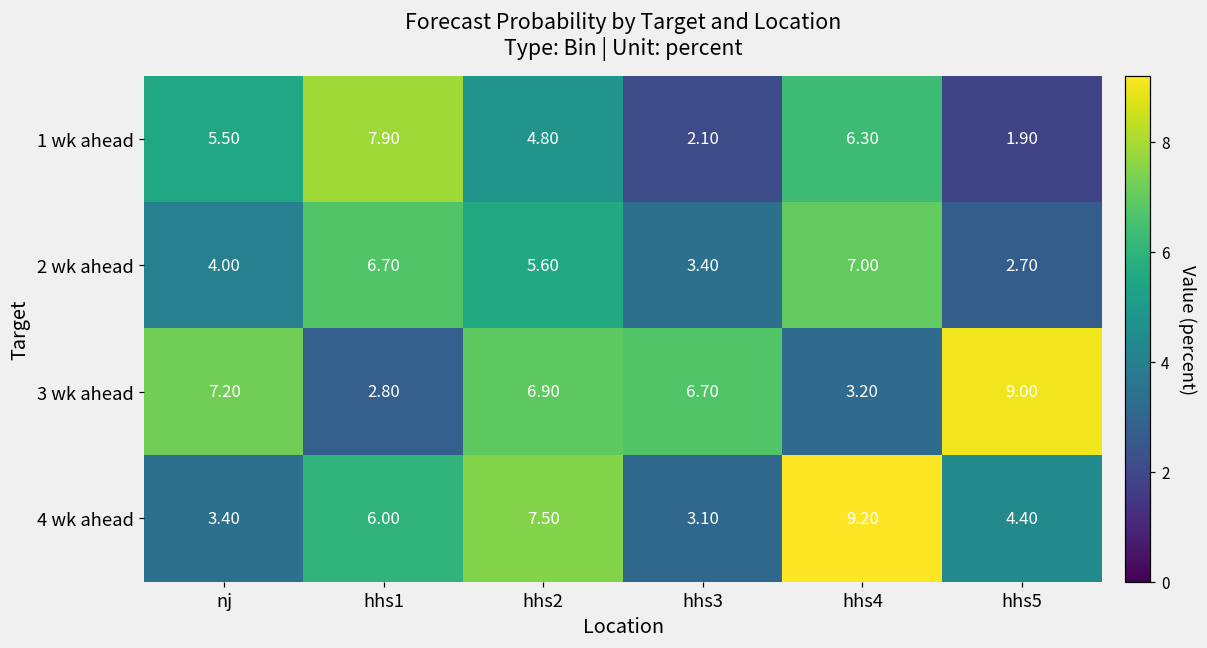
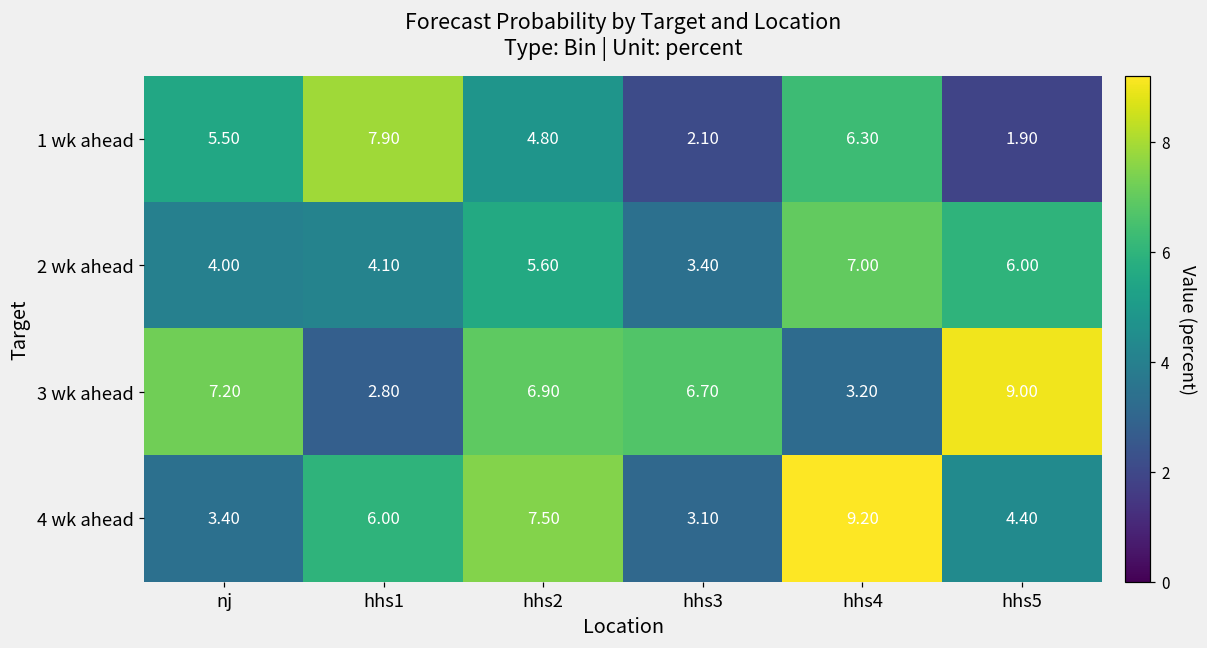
2 wk ahead, hhs1: 6.70 -> 4.10
2 wk ahead, hhs5: 2.70 -> 6.00
